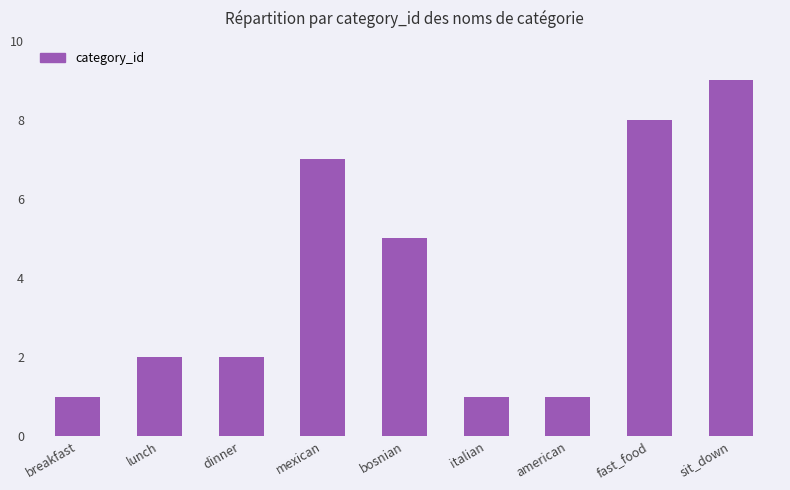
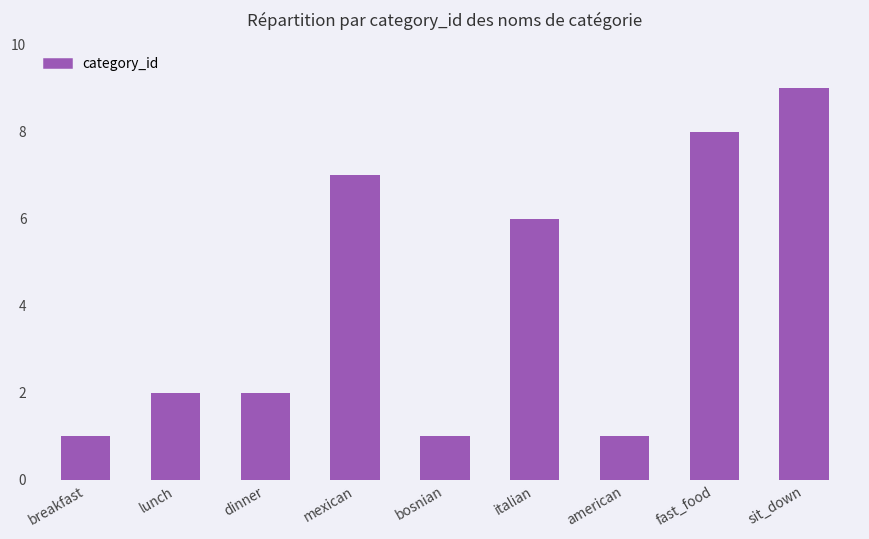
bosnian: 5 -> 1
italian: 1 -> 6
